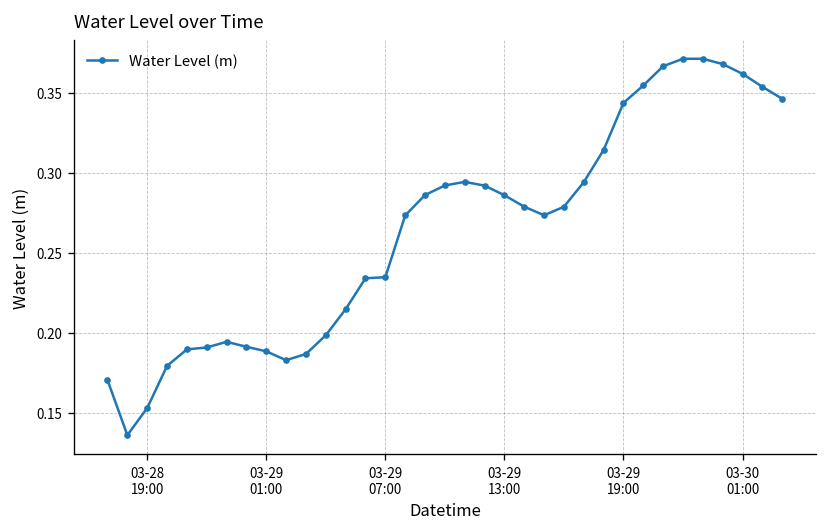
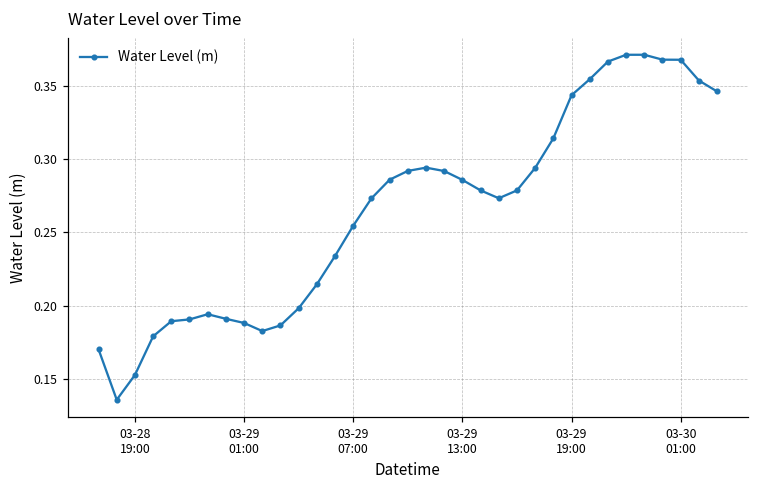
03-29 07:00: 0.235 -> 0.255
03-30 01:00: 0.362 -> 0.368
